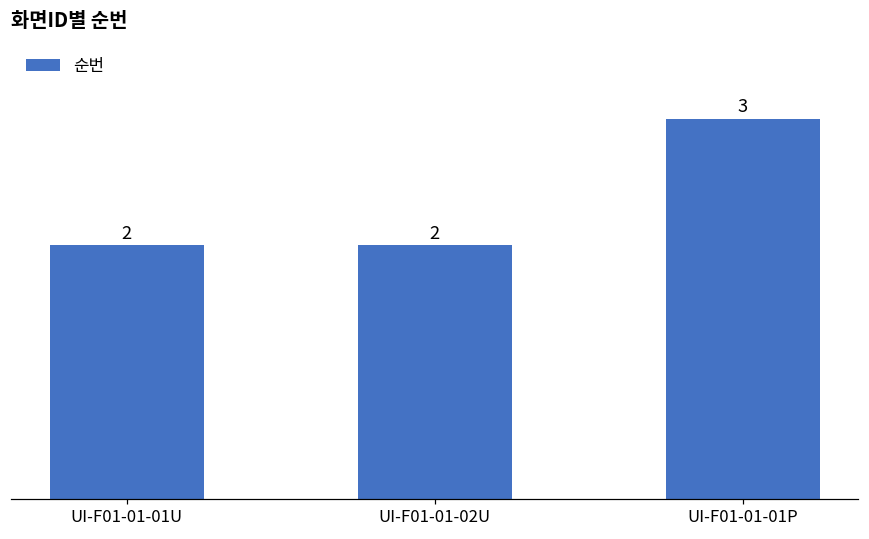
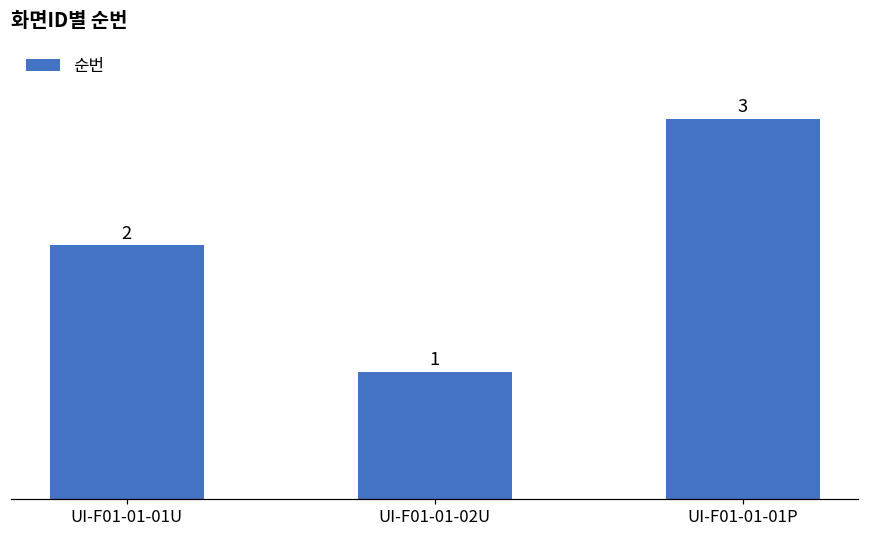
UI-F01-01-02U: 2 -> 1
